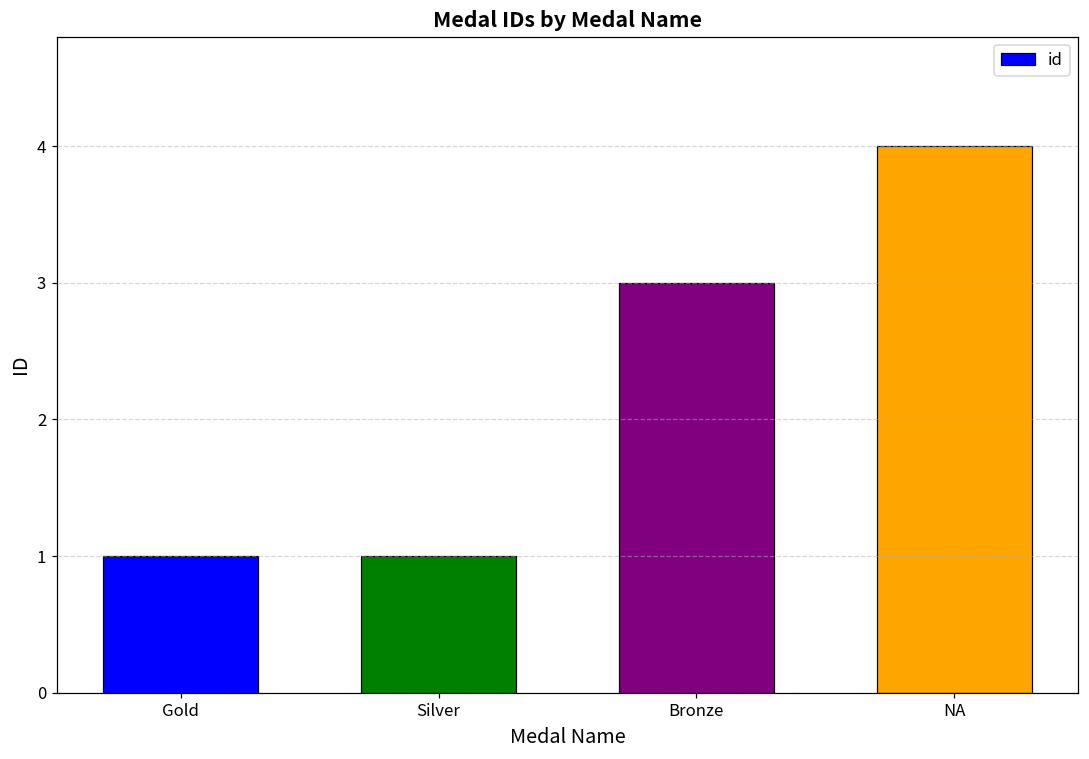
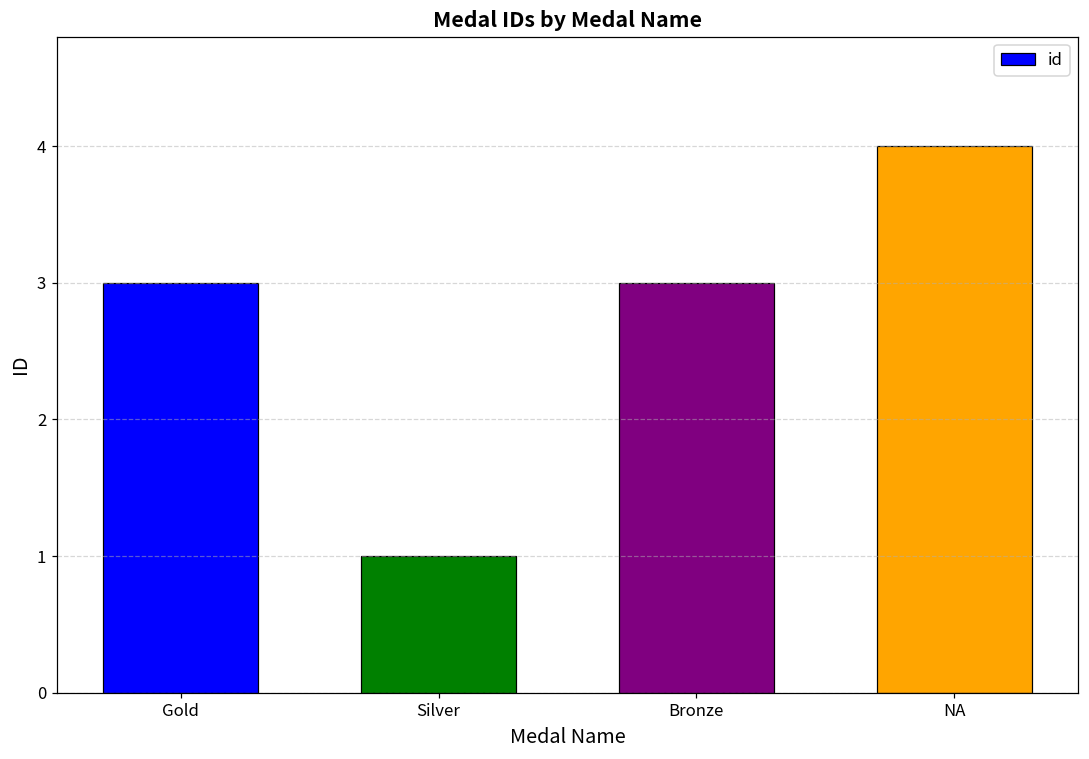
Gold: 1 -> 3
